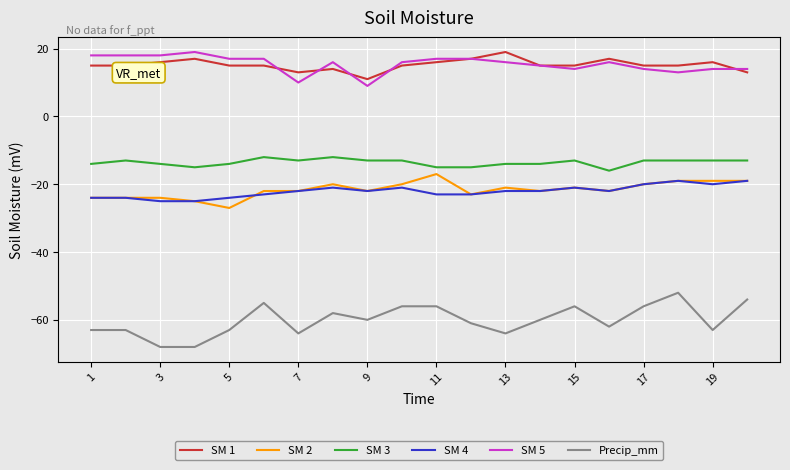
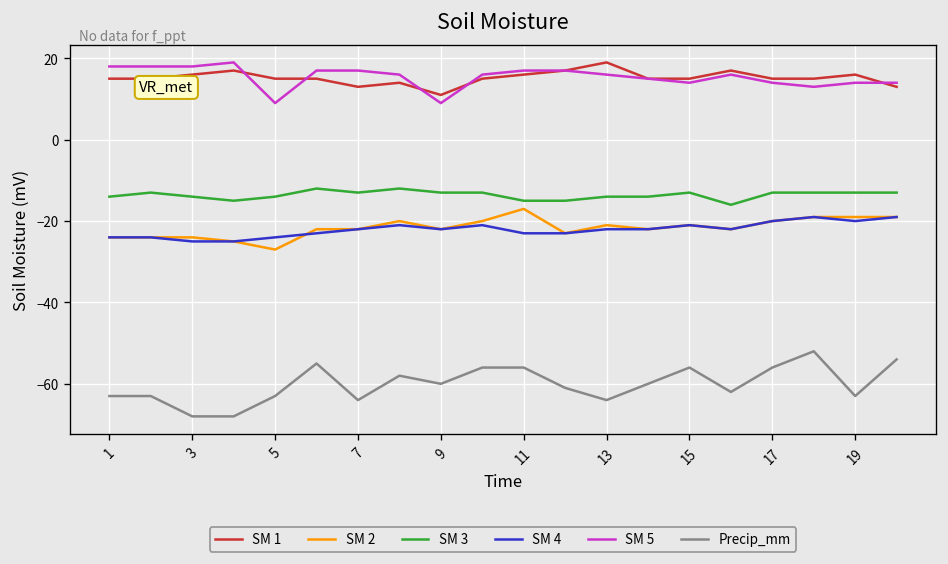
SM 5, 5: 17 -> 9
SM 5, 7: 10 -> 17
